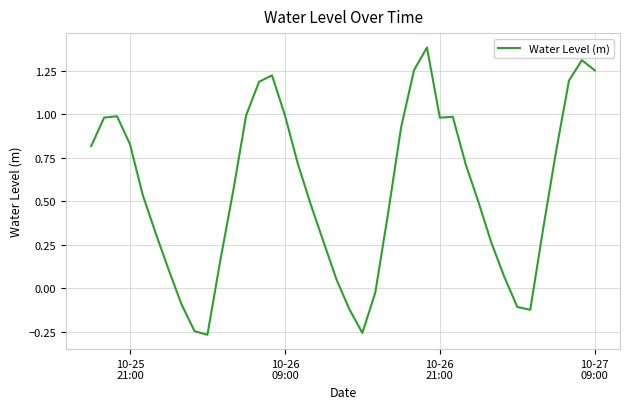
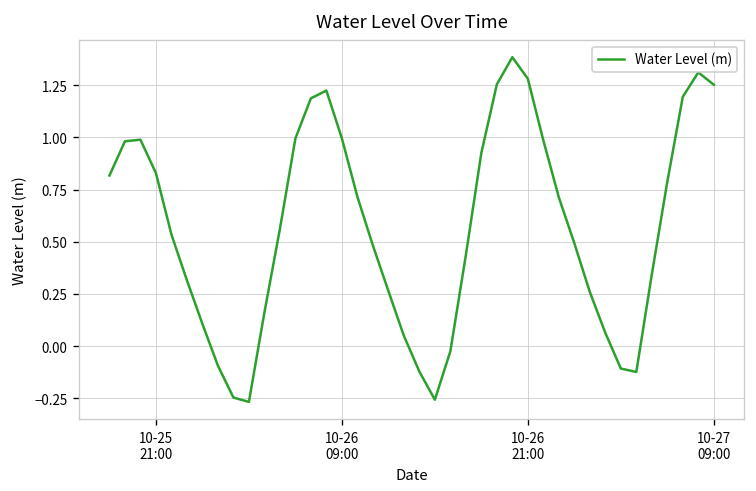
10-26 21:00: 0.98 -> 1.28
